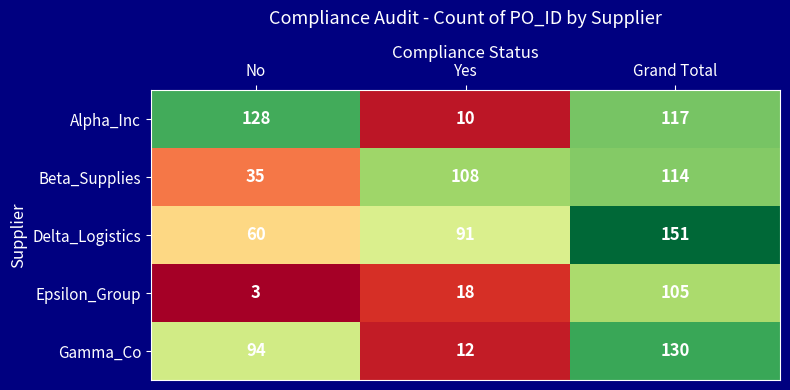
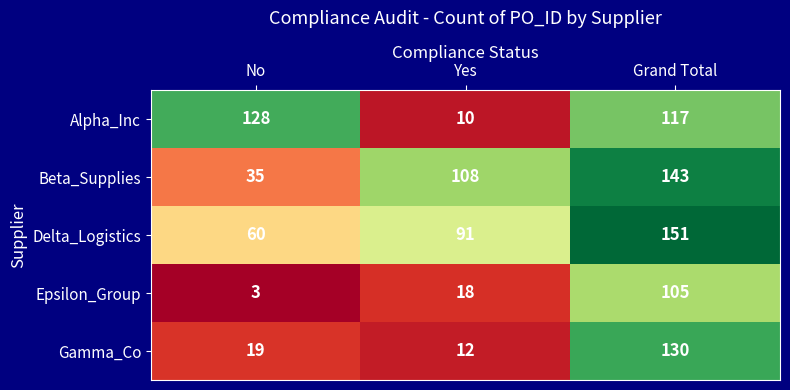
Beta_Supplies, Grand Total: 114 -> 143
Gamma_Co, No: 94 -> 19
